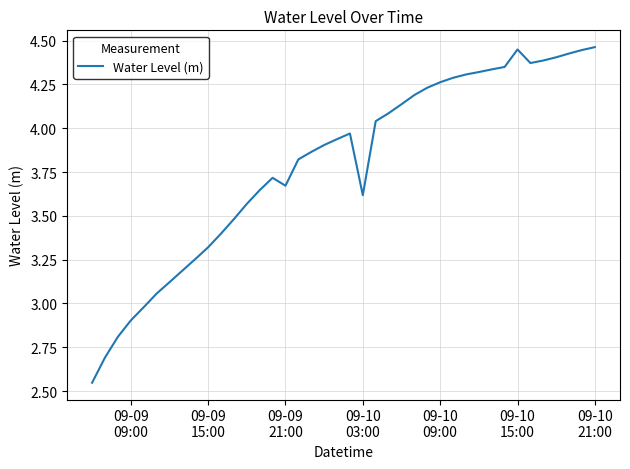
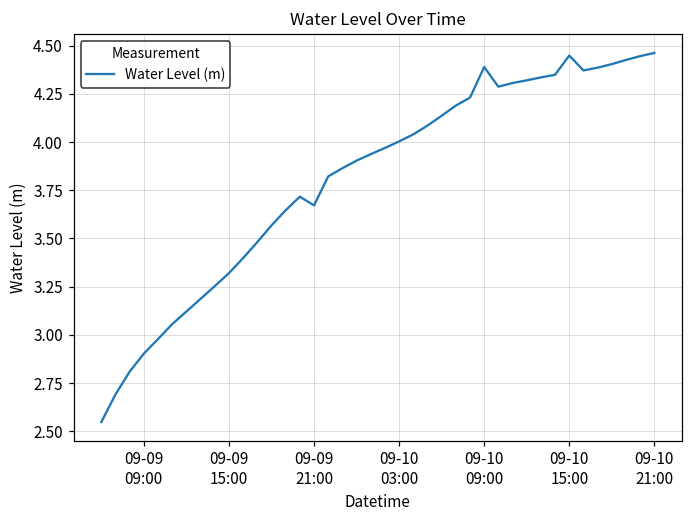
09-10 03:00: 3.62 -> 4.00
09-10 09:00: 4.26 -> 4.39
